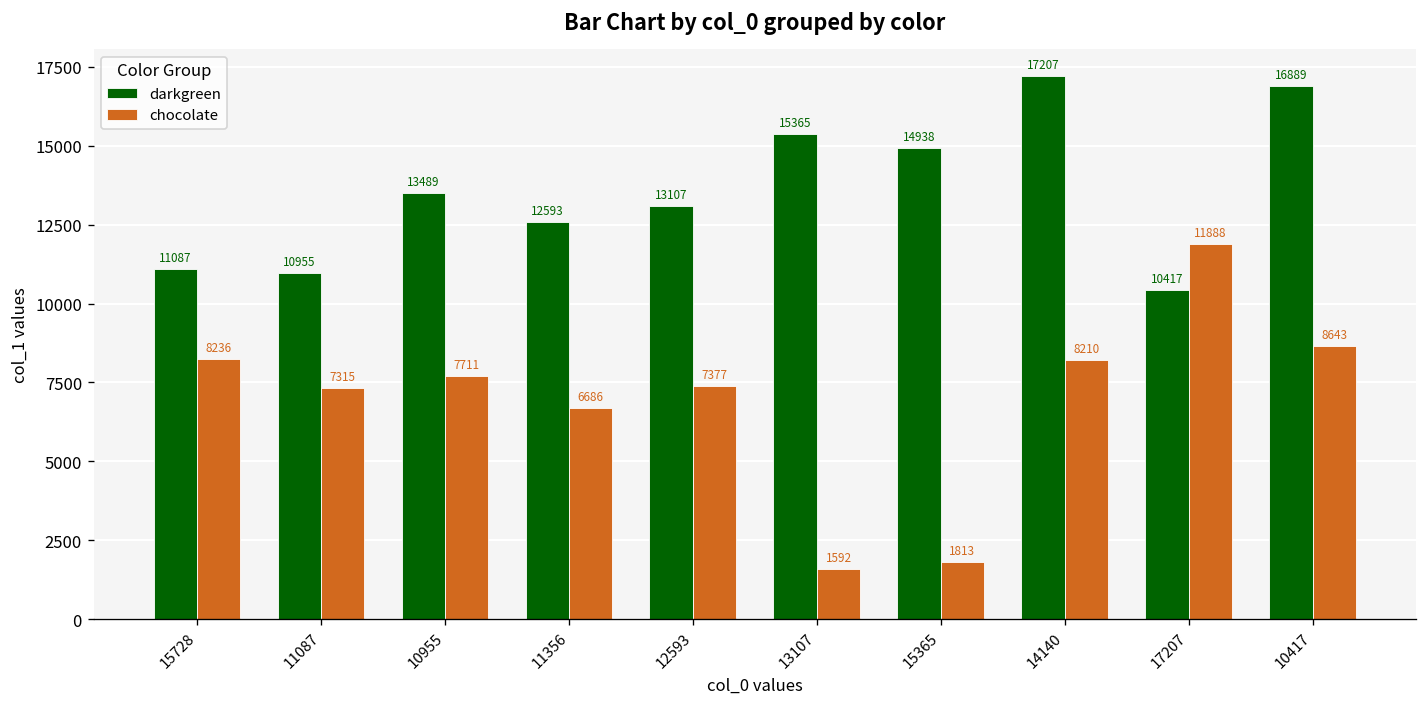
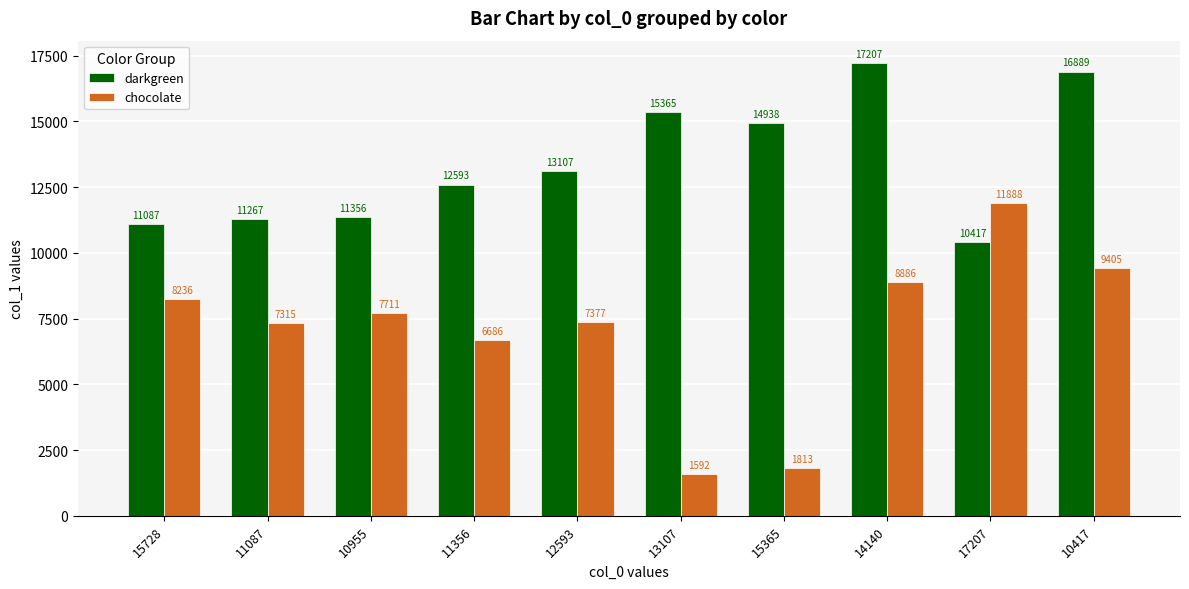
darkgreen, 11087: 10955 -> 11267
darkgreen, 10955: 13489 -> 11356
chocolate, 14140: 8210 -> 8886
chocolate, 10417: 8643 -> 9405
